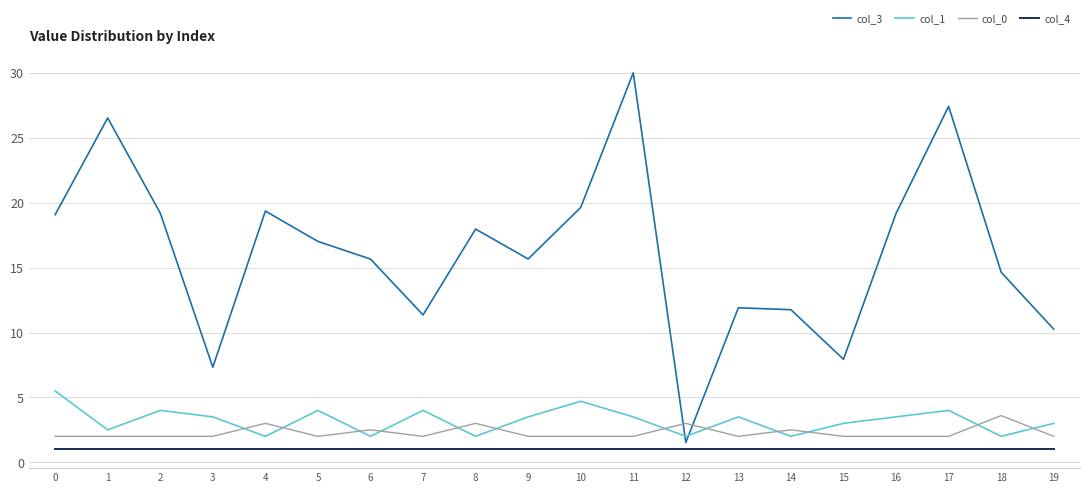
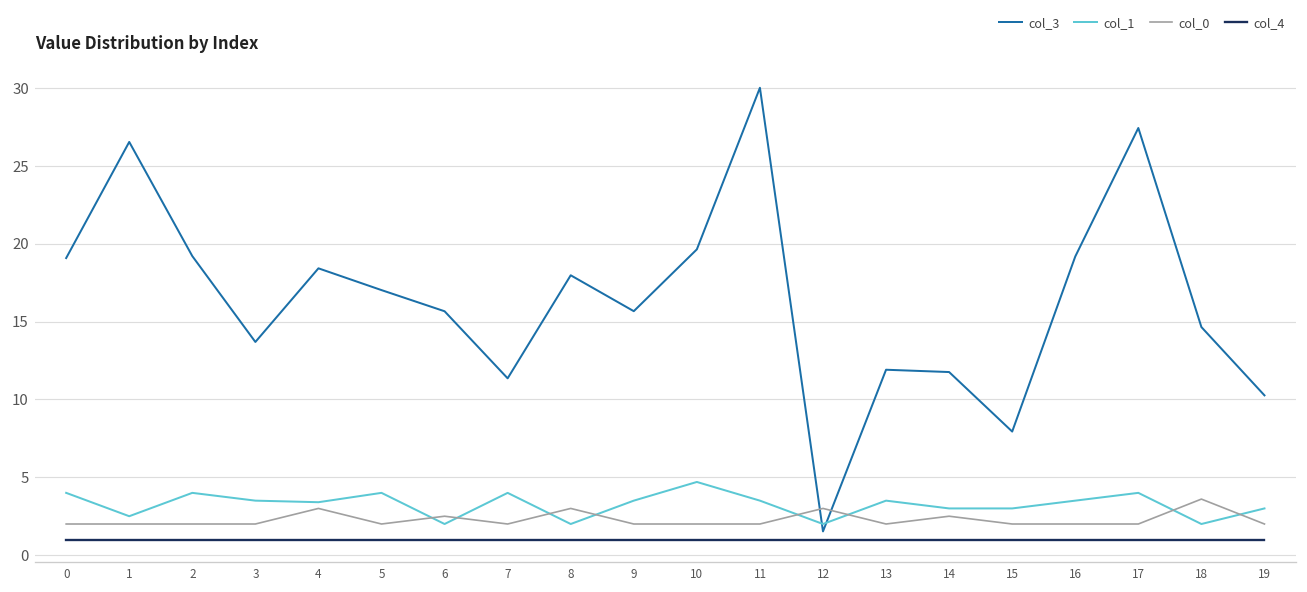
col_1, 0: 5.5 -> 4.0
col_3, 3: 7.3 -> 13.7
col_3, 4: 19.4 -> 18.4
col_1, 4: 2.0 -> 3.4
col_1, 14: 2 -> 3
